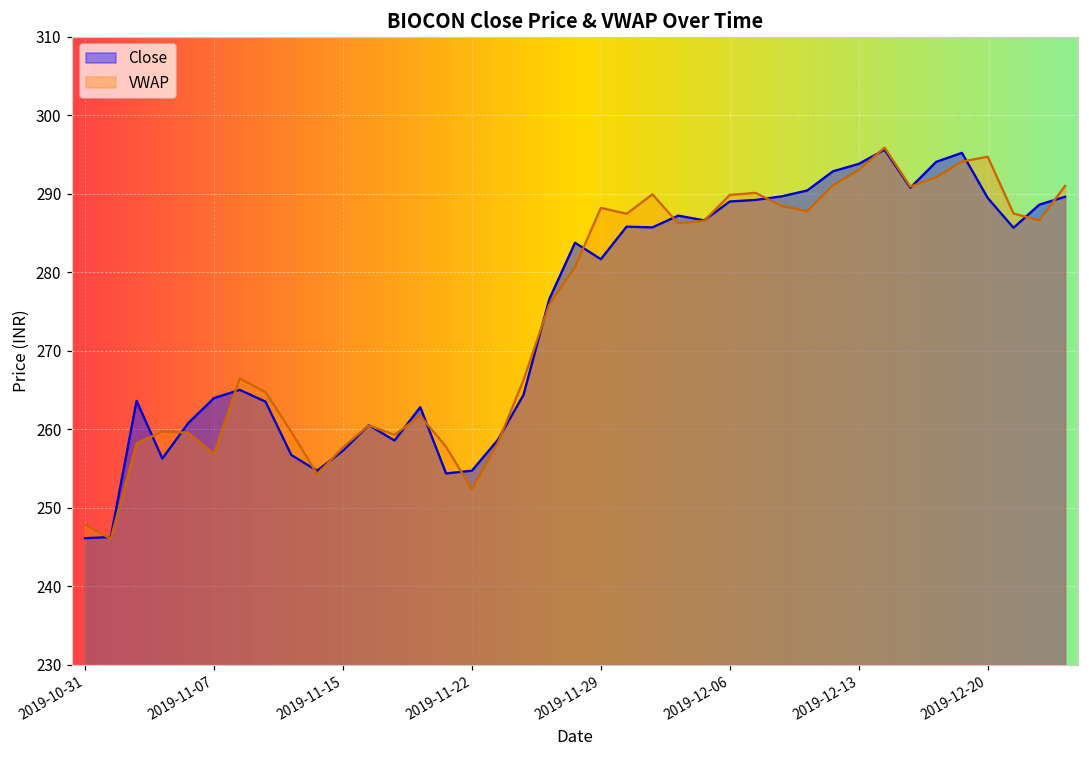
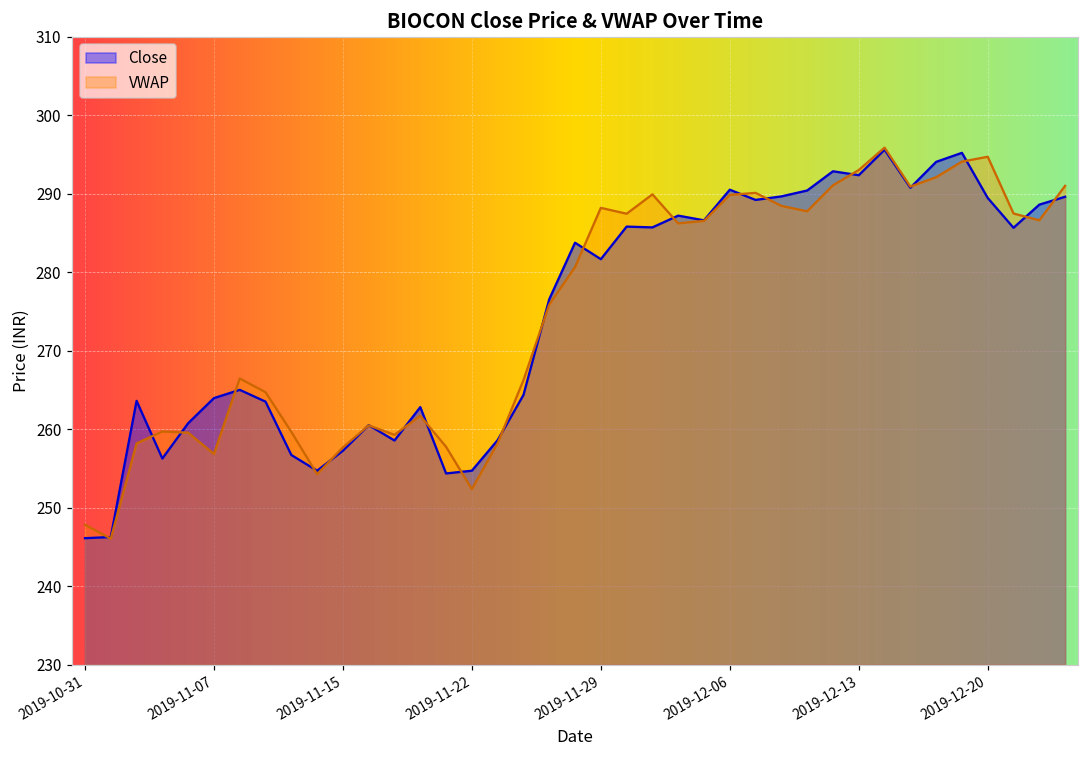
Close, 2019-12-06: 289 -> 291
Close, 2019-12-13: 294 -> 292
